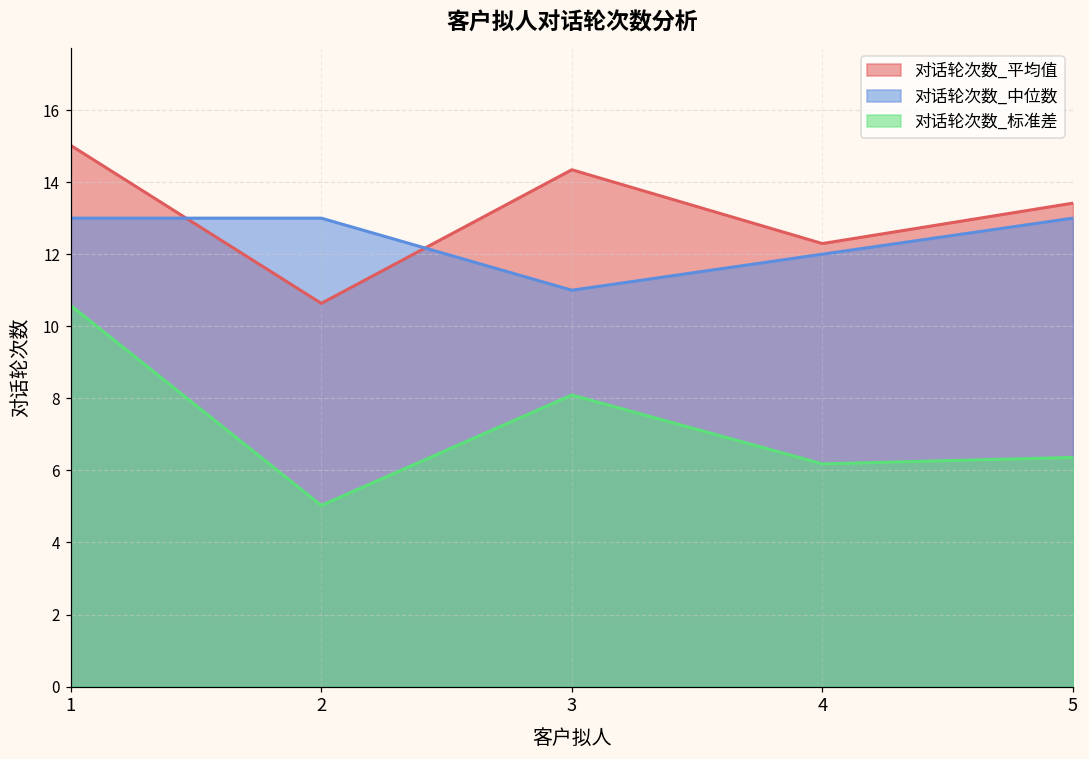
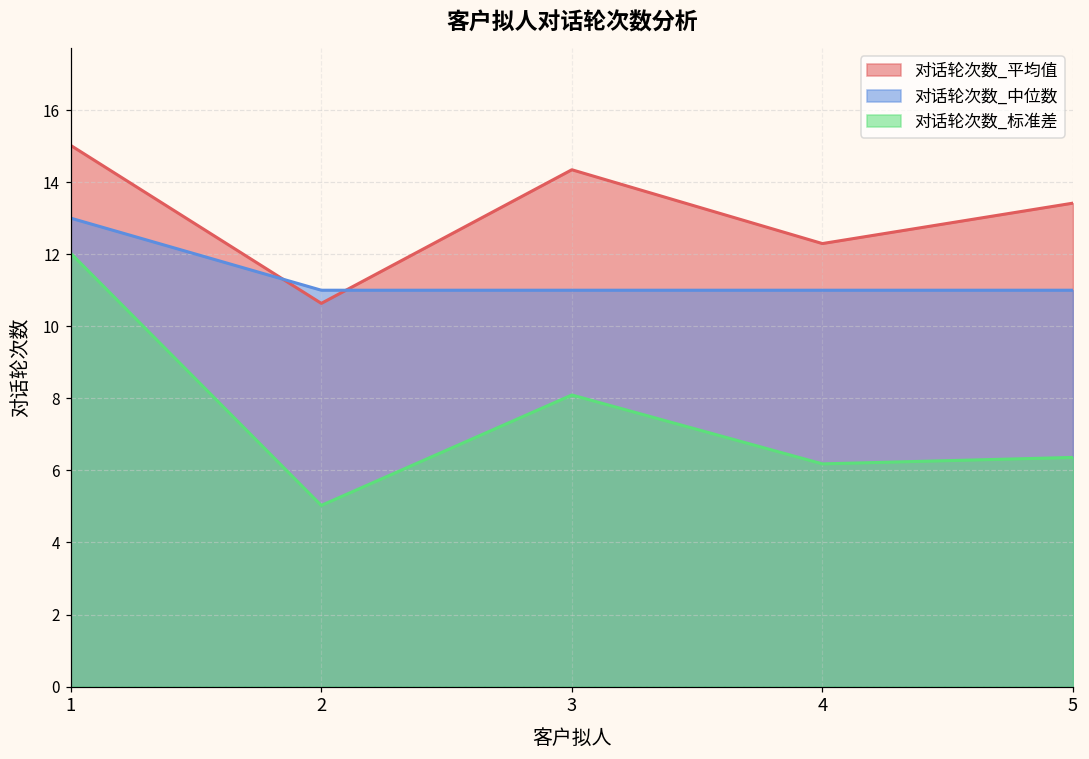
对话轮次数_标准差, 1: 10.6 -> 12.0
对话轮次数_中位数, 2: 13 -> 11
对话轮次数_中位数, 4: 12 -> 11
对话轮次数_中位数, 5: 13 -> 11
